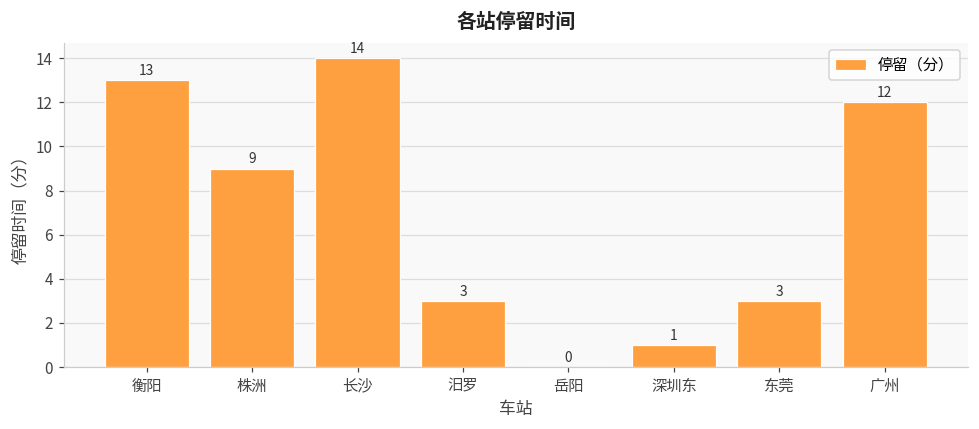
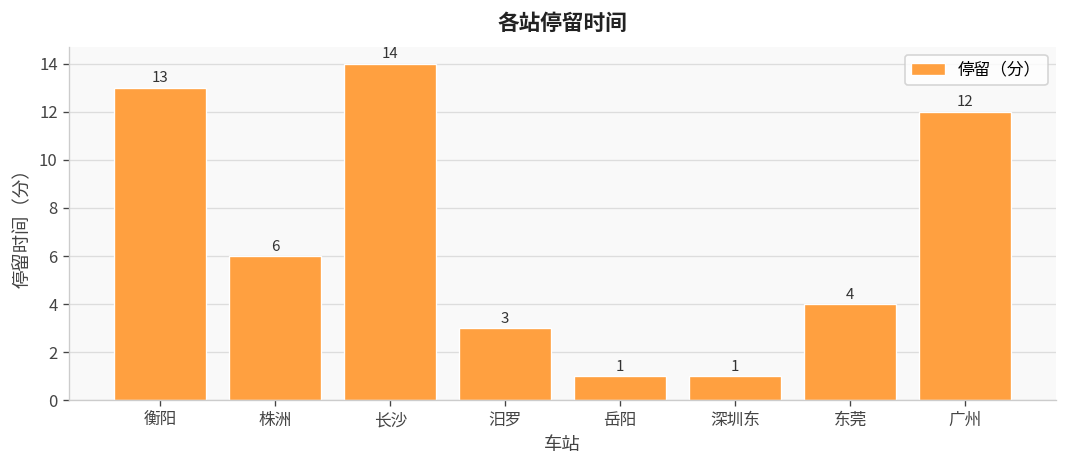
株洲: 9 -> 6
岳阳: 0 -> 1
东莞: 3 -> 4
